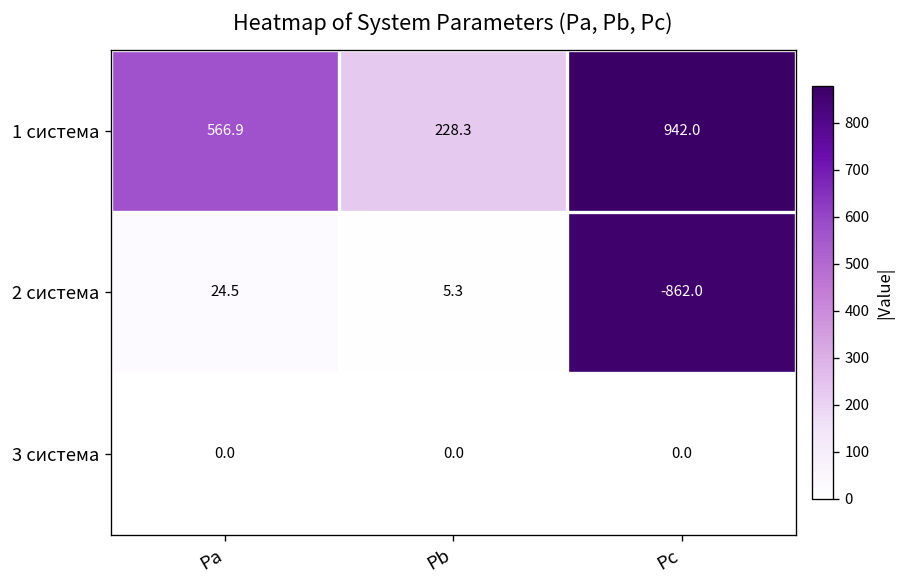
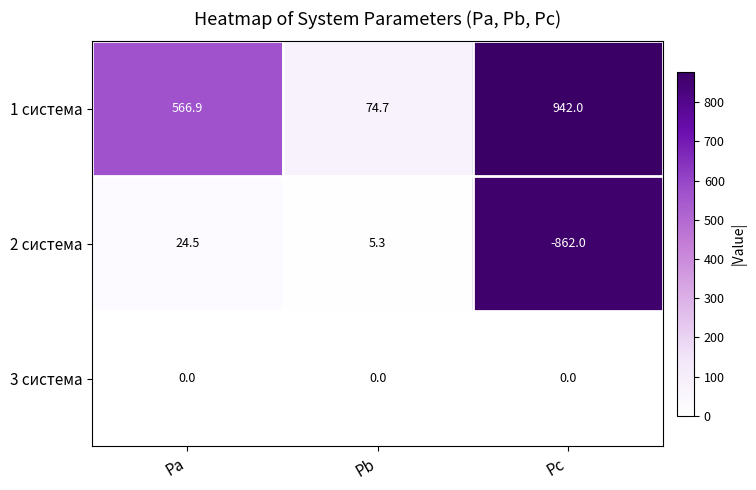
1 система, Pb: 228.3 -> 74.7
